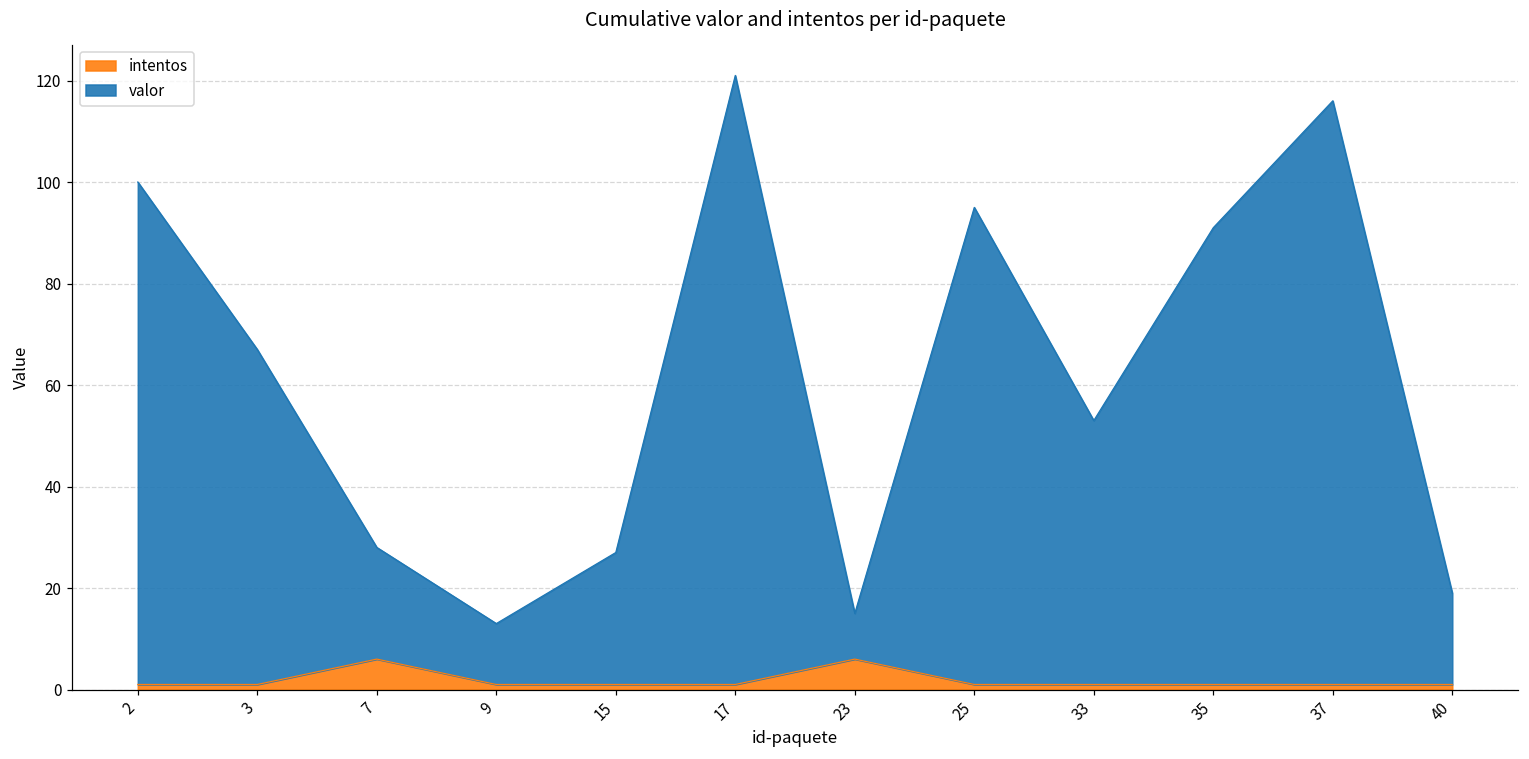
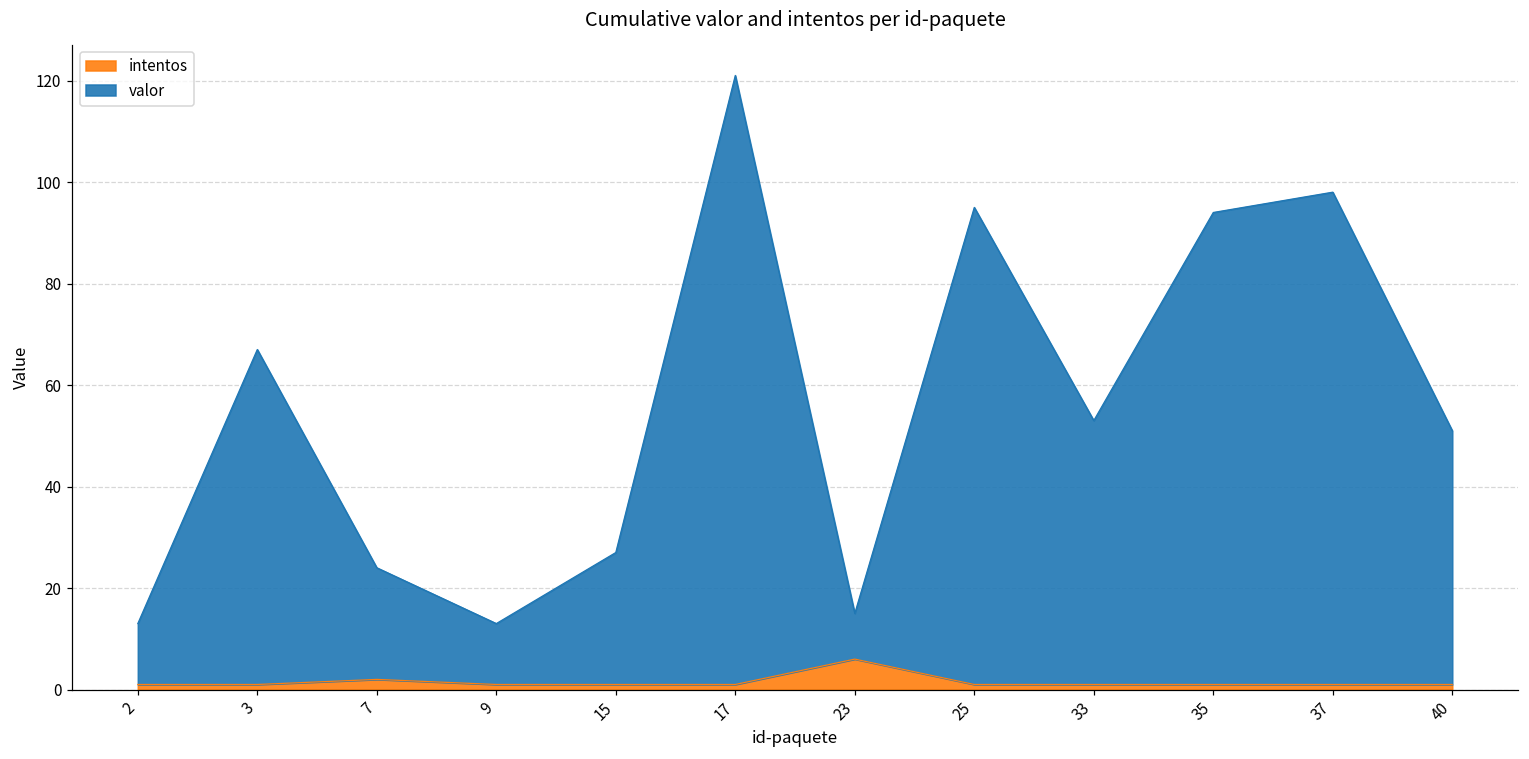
valor, 2: 99 -> 12
intentos, 7: 6 -> 2
valor, 35: 90 -> 93
valor, 37: 115 -> 97
valor, 40: 18 -> 50
